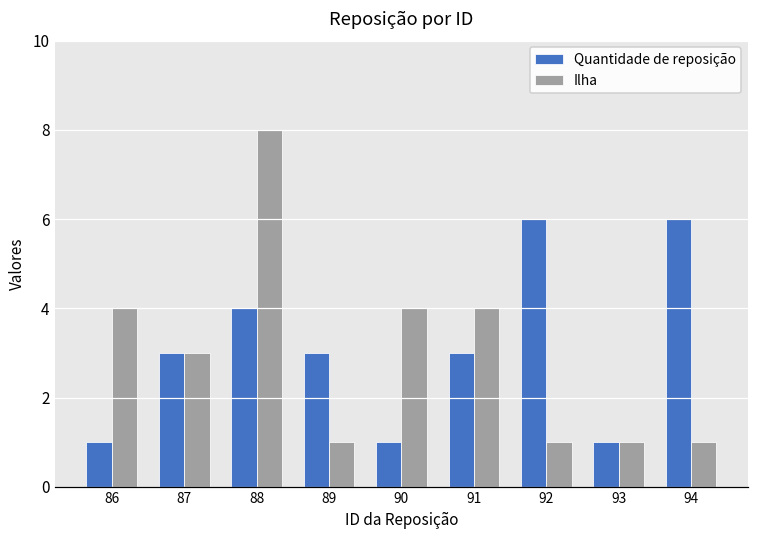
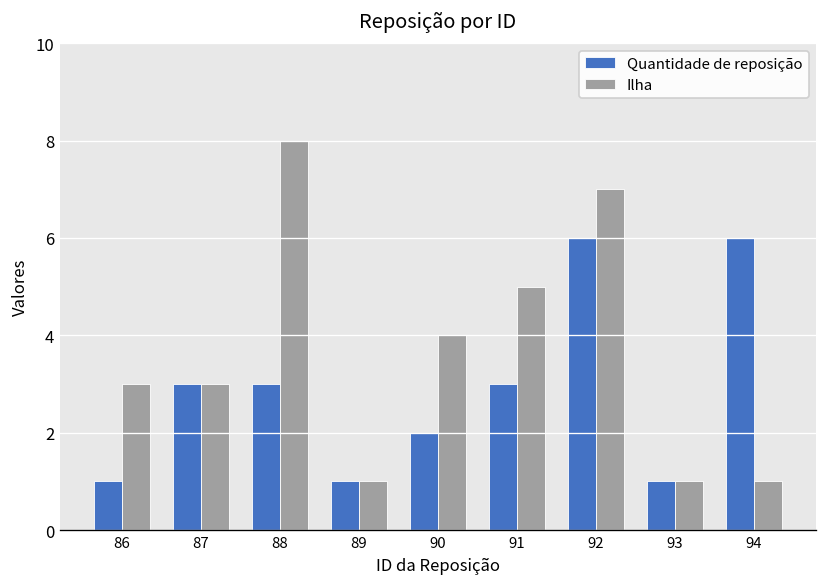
Ilha, 86: 4 -> 3
Quantidade de reposição, 88: 4 -> 3
Quantidade de reposição, 89: 3 -> 1
Quantidade de reposição, 90: 1 -> 2
Ilha, 91: 4 -> 5
Ilha, 92: 1 -> 7
